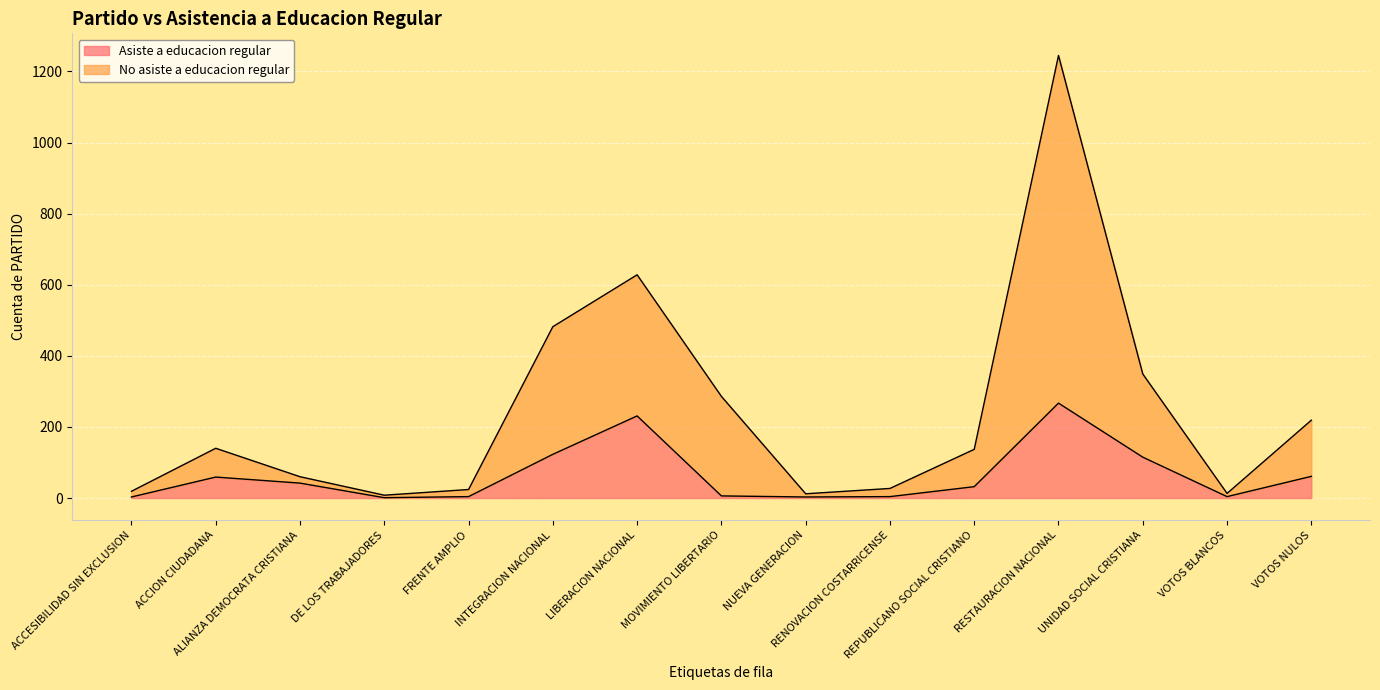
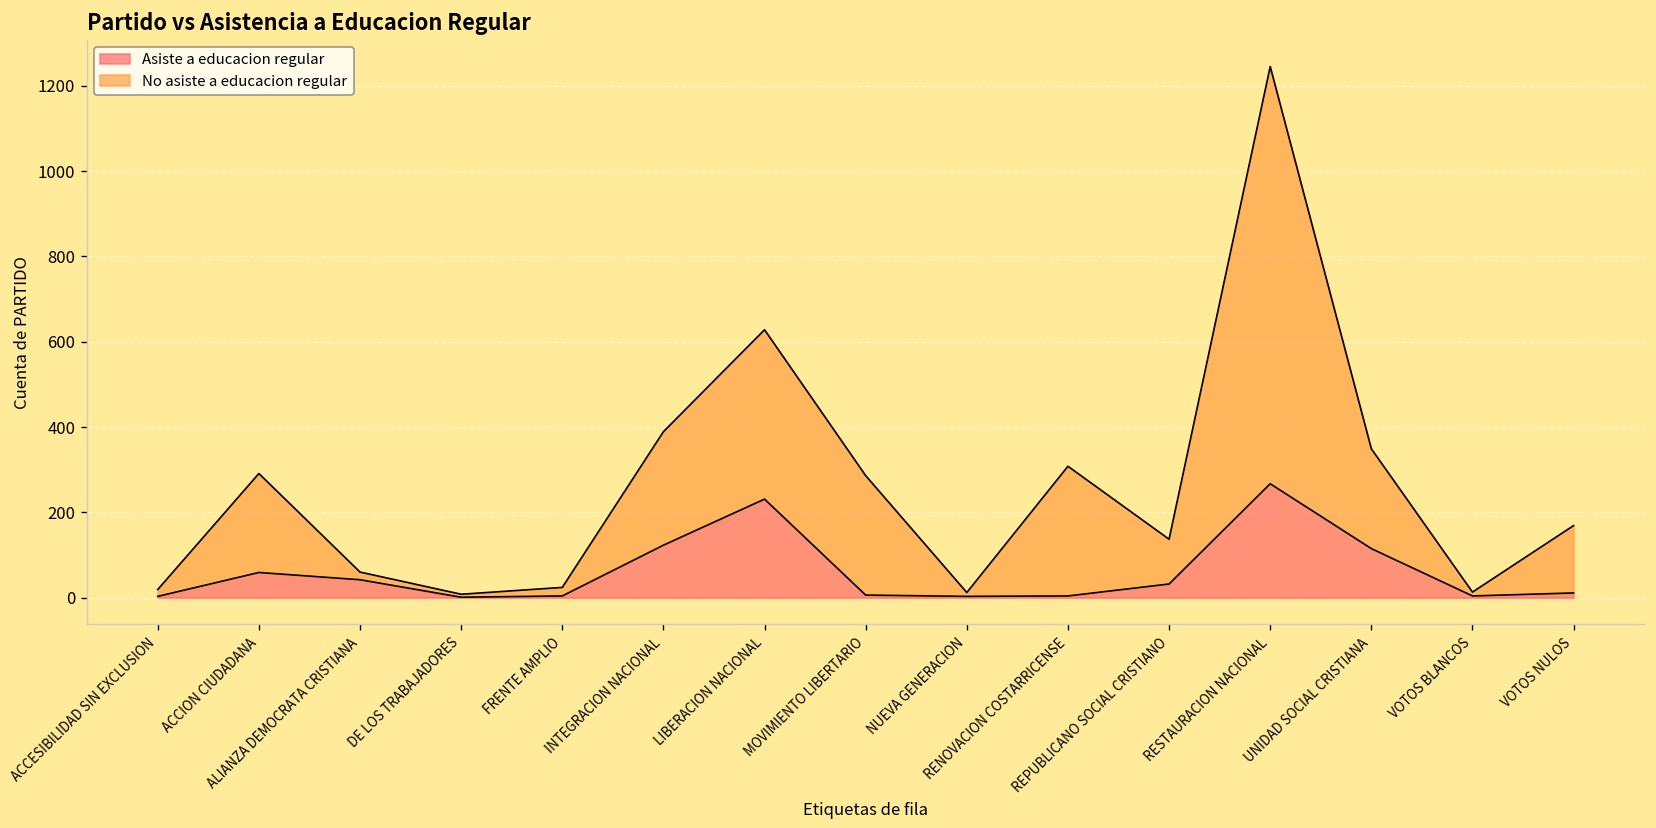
No asiste a educacion regular, ACCION CIUDADANA: 80 -> 230
No asiste a educacion regular, INTEGRACION NACIONAL: 360 -> 270
No asiste a educacion regular, RENOVACION COSTARRICENSE: 20 -> 300
Asiste a educacion regular, VOTOS NULOS: 60 -> 10
